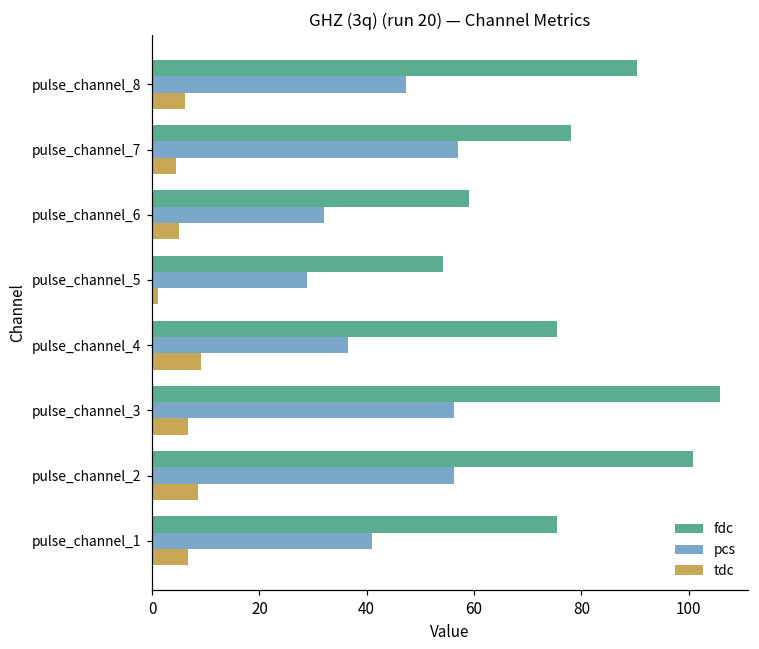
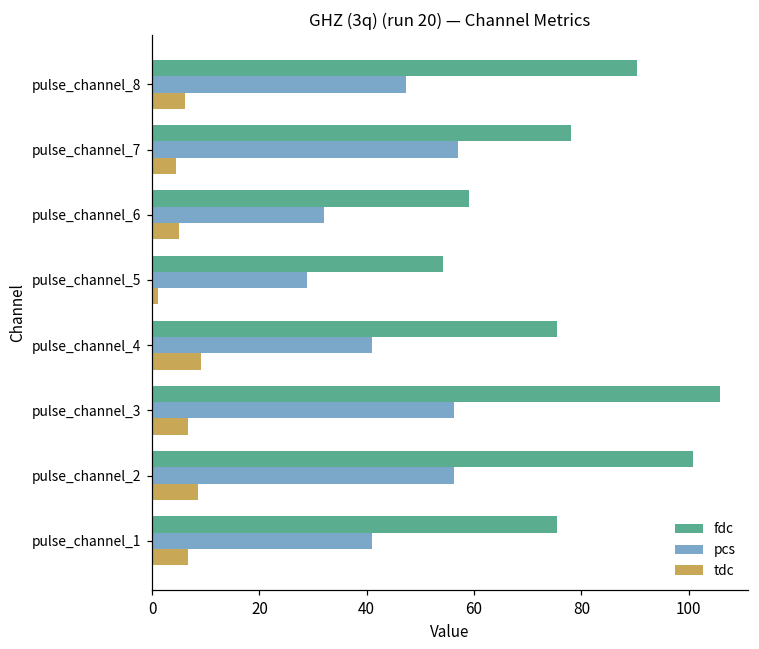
pcs, pulse_channel_4: 36 -> 41
